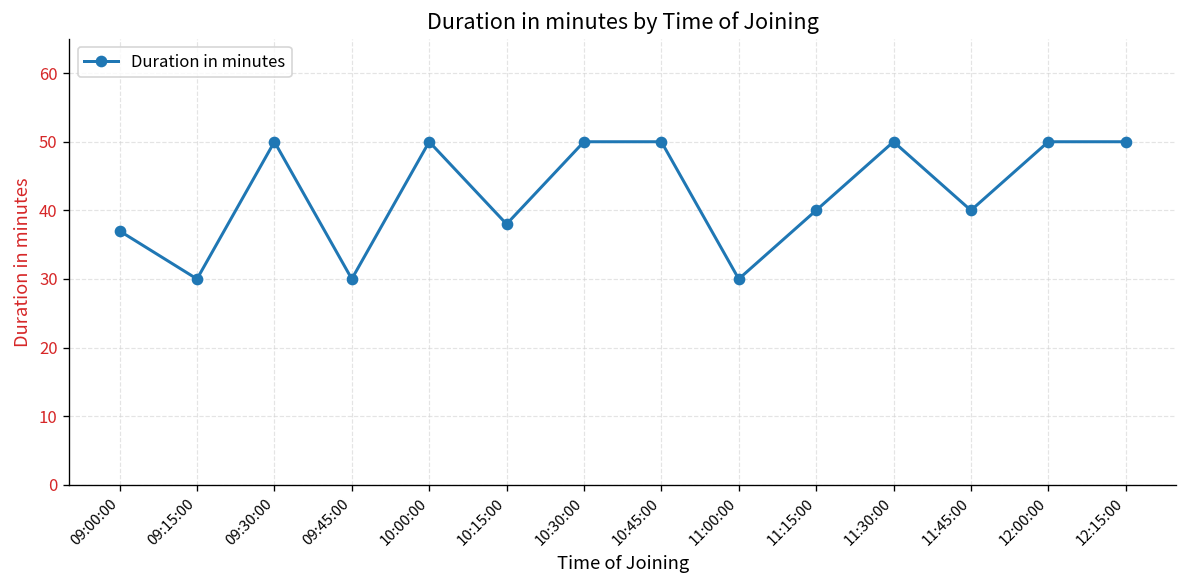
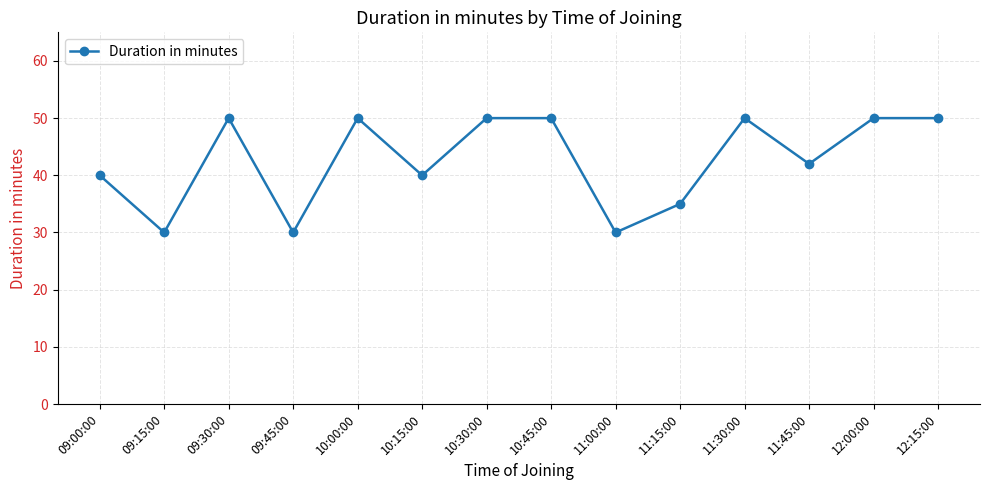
09:00:00: 37 -> 40
10:15:00: 38 -> 40
11:15:00: 40 -> 35
11:45:00: 40 -> 42
